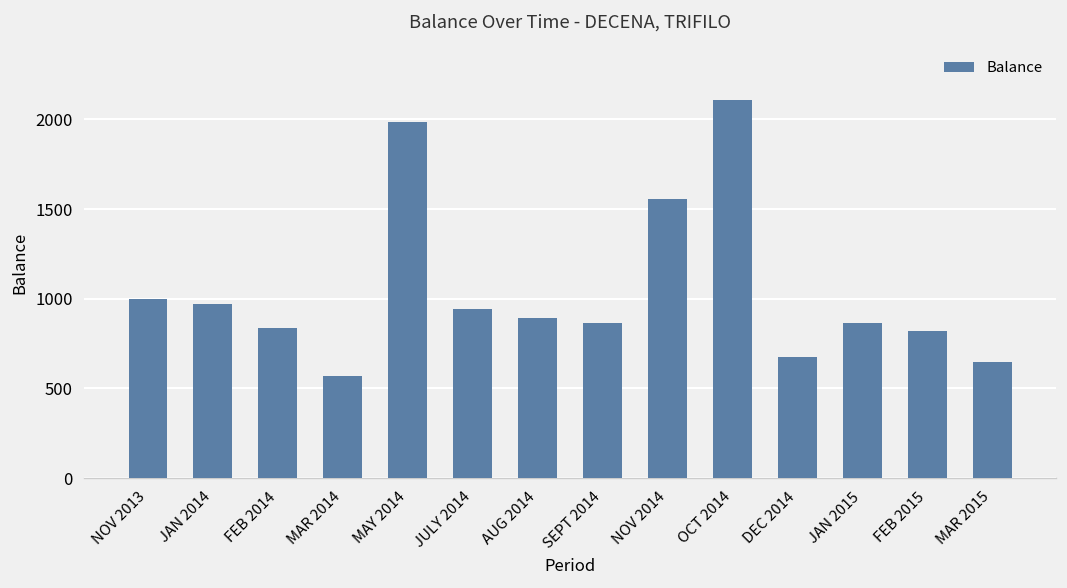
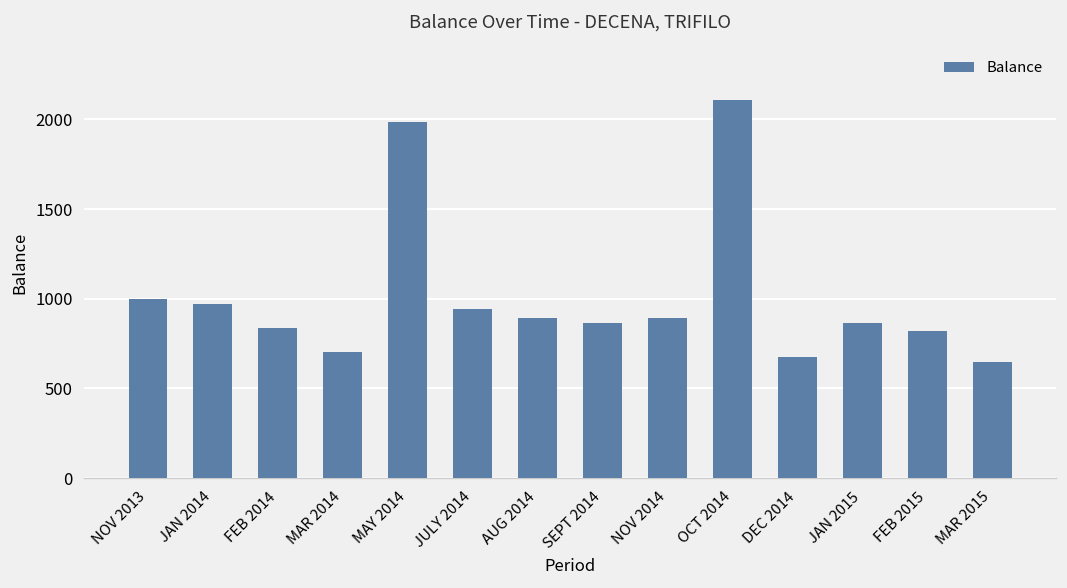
MAR 2014: 570 -> 700
NOV 2014: 1560 -> 890
